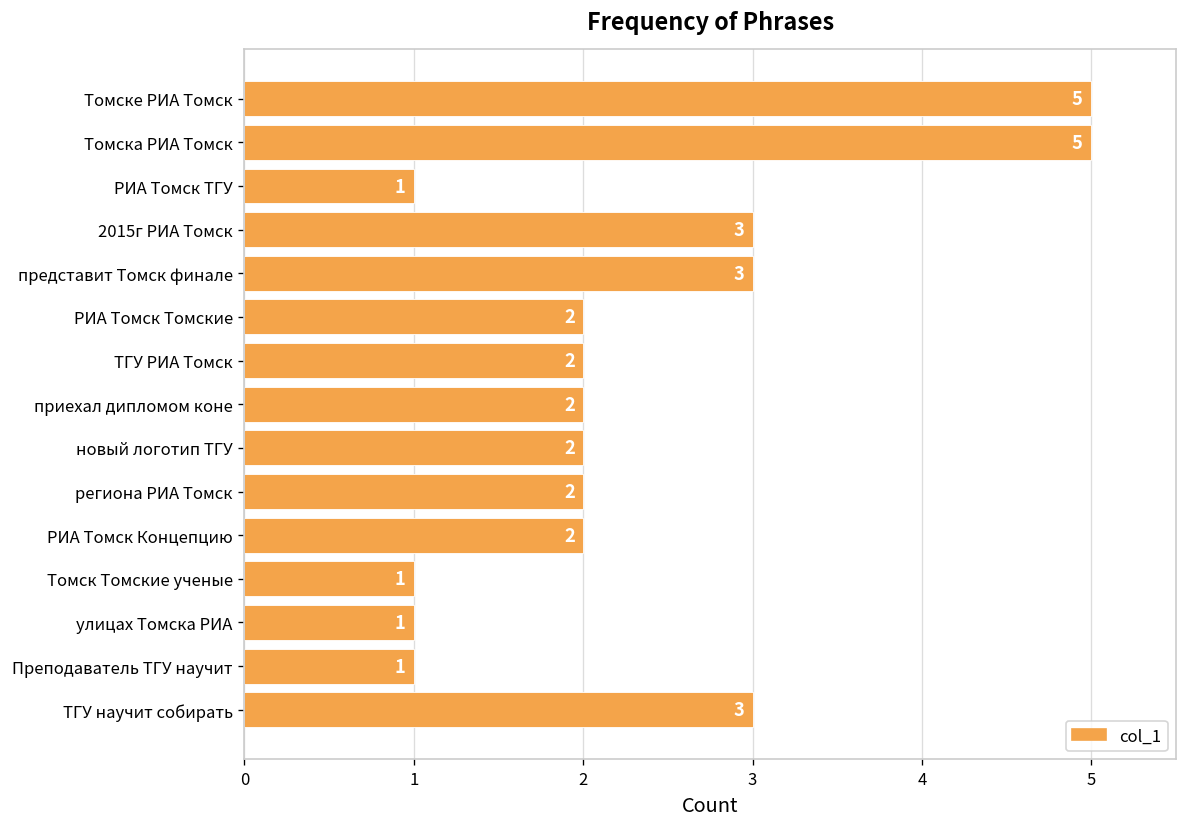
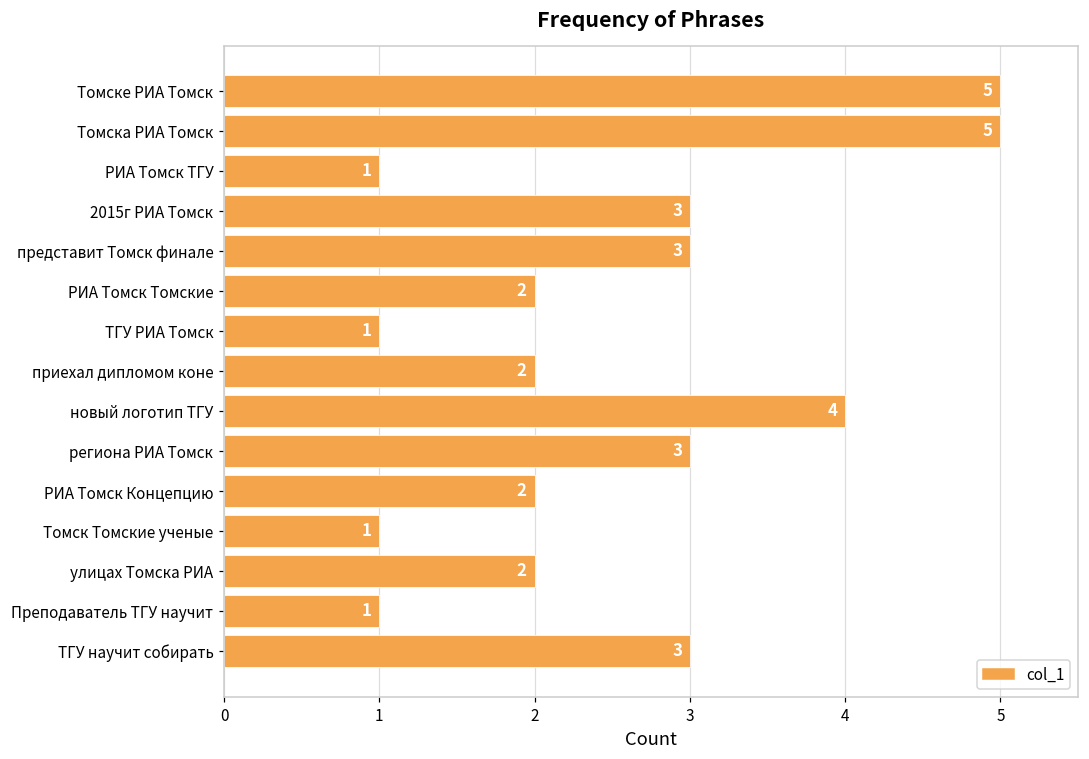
ТГУ РИА Томск: 2 -> 1
новый логотип ТГУ: 2 -> 4
региона РИА Томск: 2 -> 3
улицах Томска РИА: 1 -> 2
